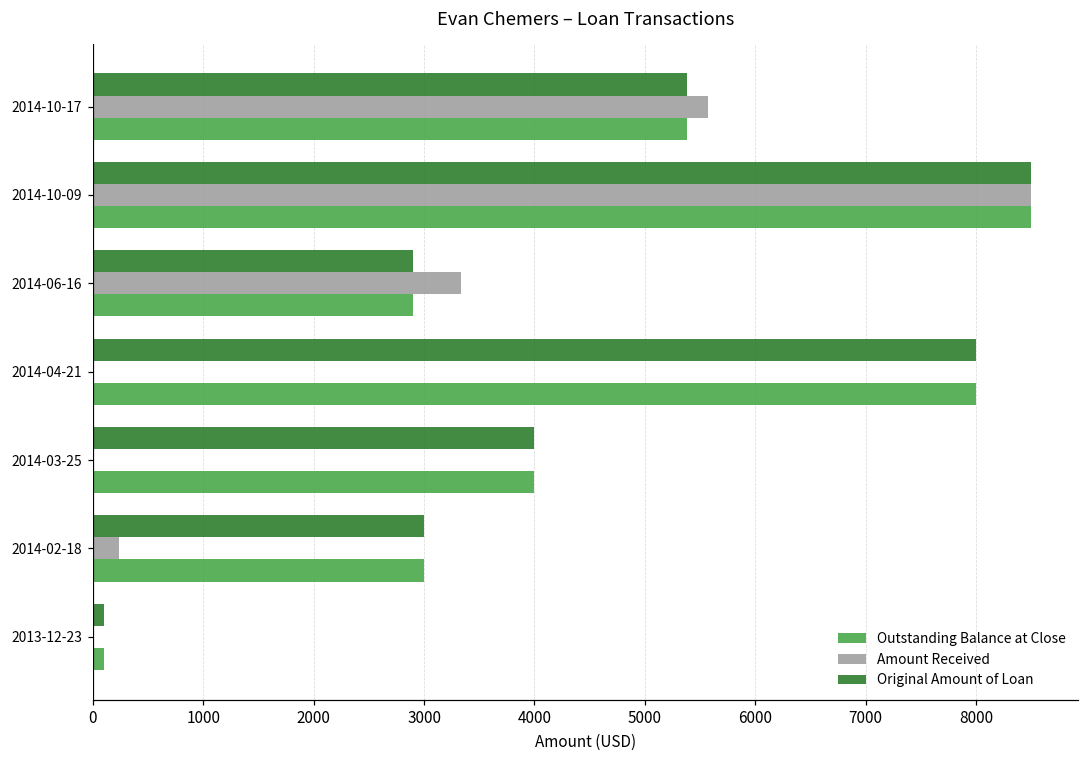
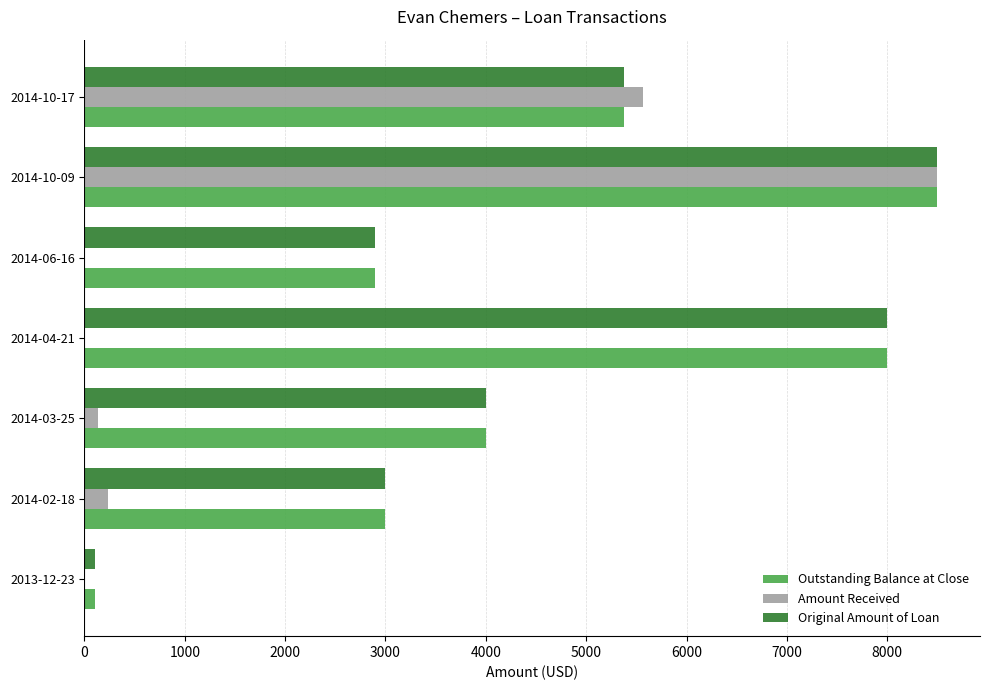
Amount Received, 2014-06-16: 3330 -> 0
Amount Received, 2014-03-25: 0 -> 130
